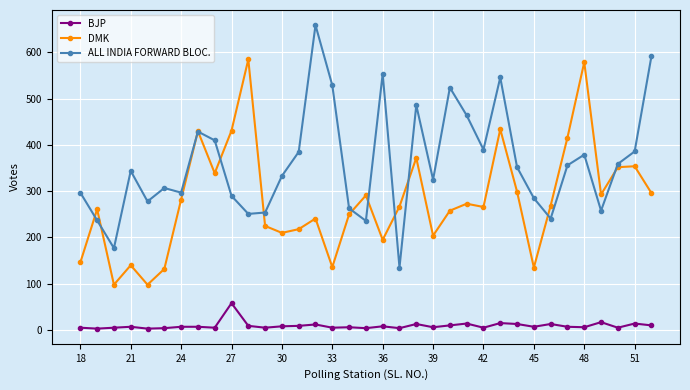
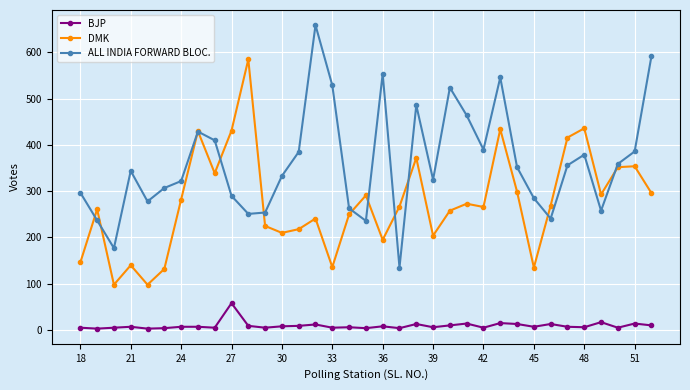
ALL INDIA FORWARD BLOC., 24: 300 -> 320
DMK, 48: 580 -> 440
